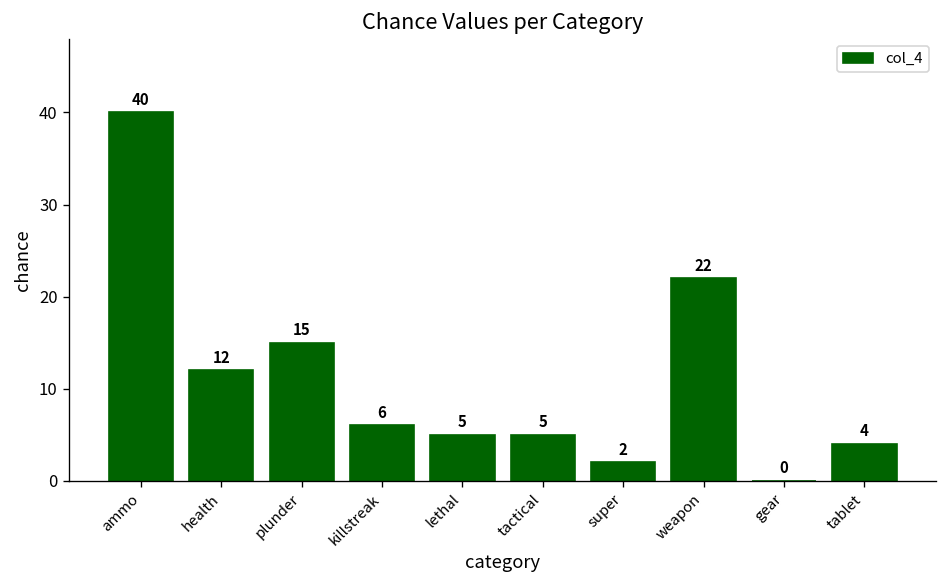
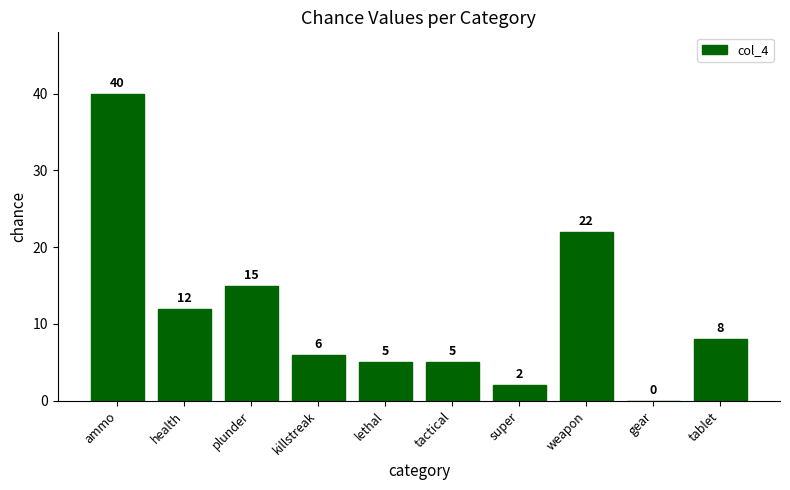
tablet: 4 -> 8
